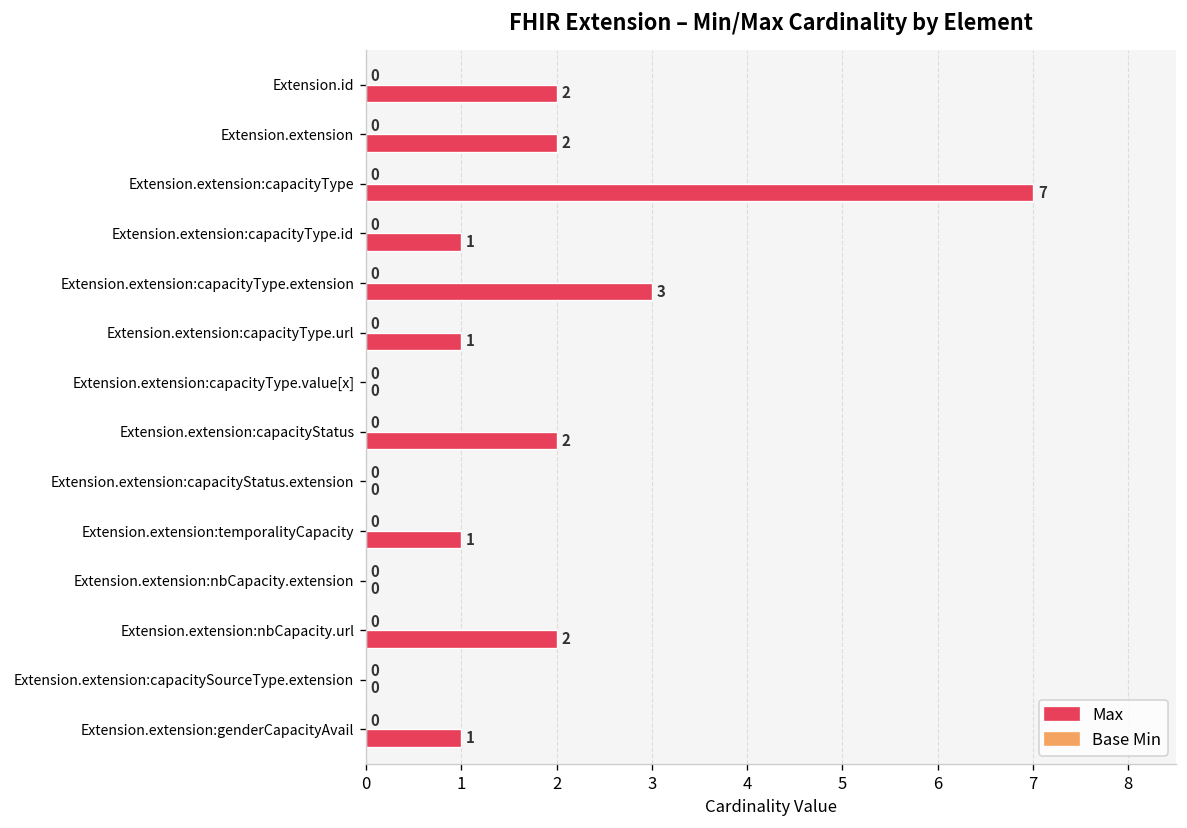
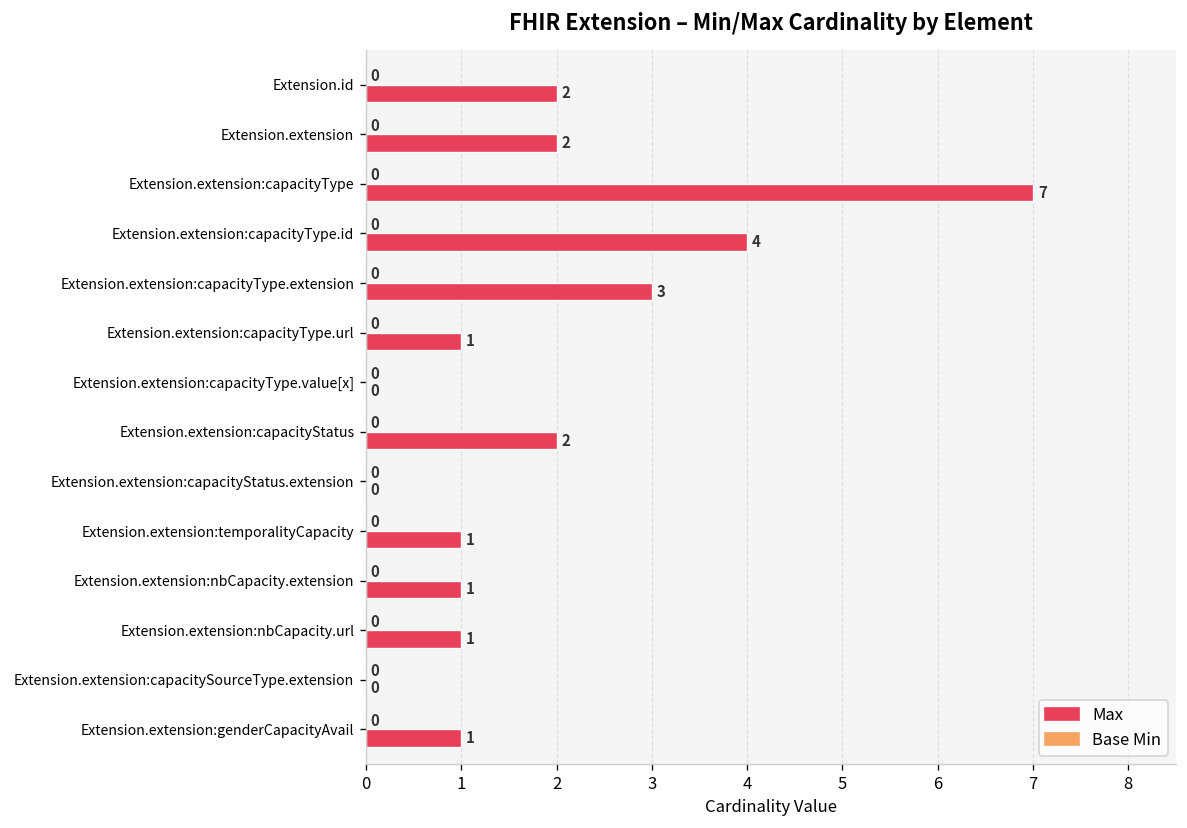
Max, Extension.extension:capacityType.id: 1 -> 4
Max, Extension.extension:nbCapacity.extension: 0 -> 1
Max, Extension.extension:nbCapacity.url: 2 -> 1
